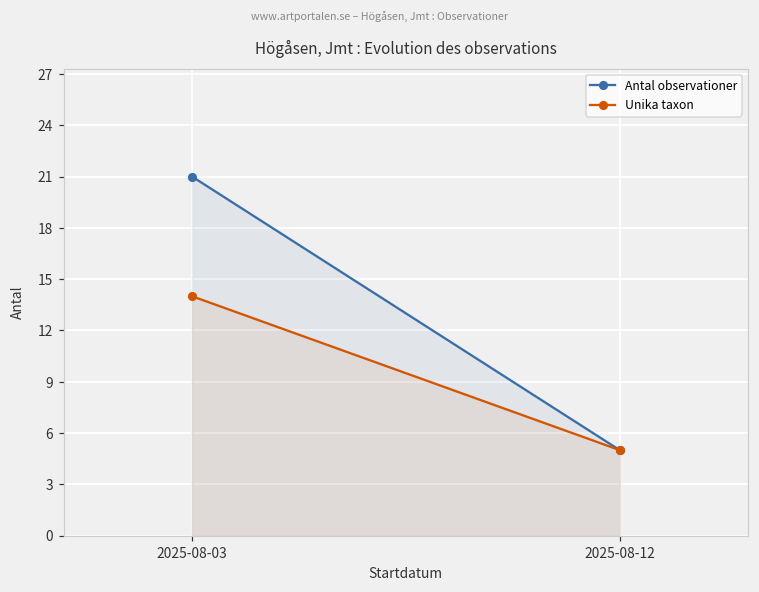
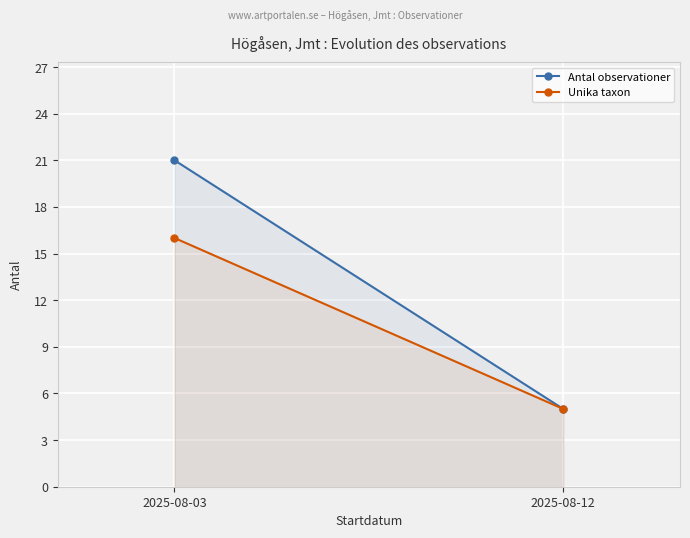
Unika taxon, 2025-08-03: 14 -> 16
